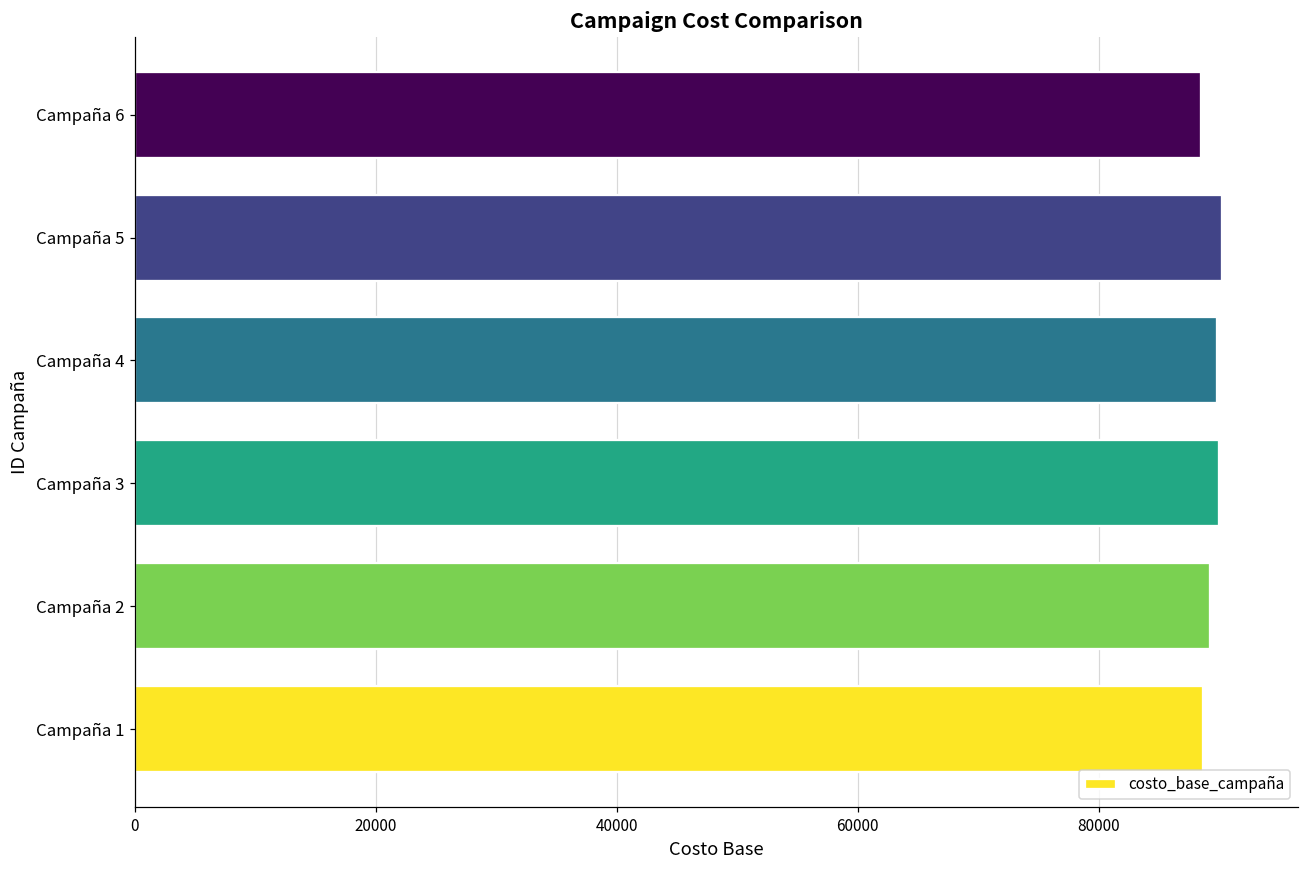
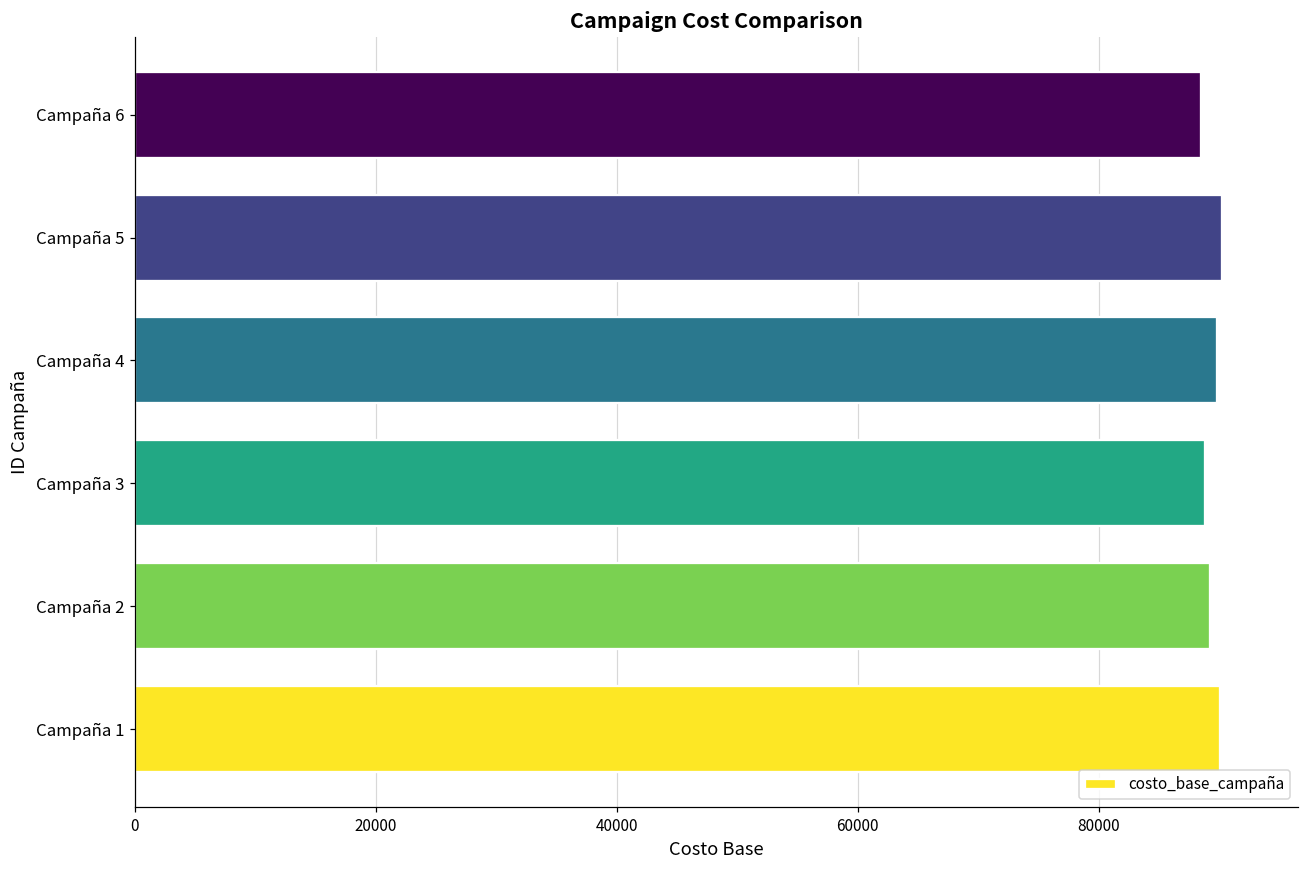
Campaña 3: 90000 -> 88800
Campaña 1: 88600 -> 90000
